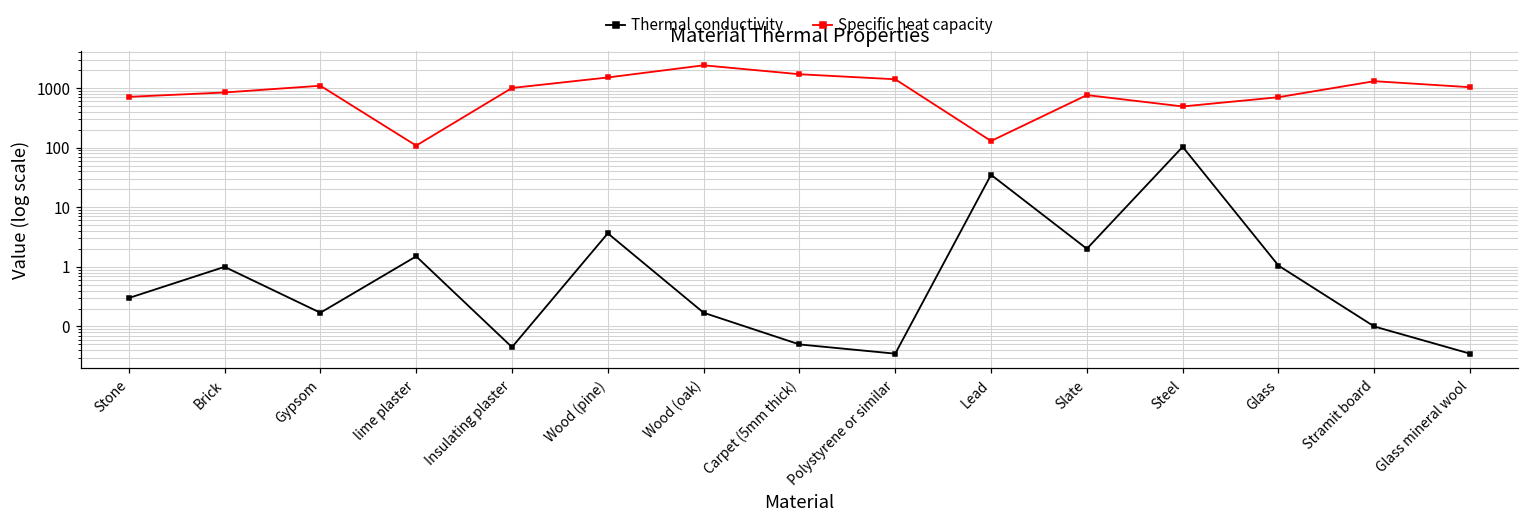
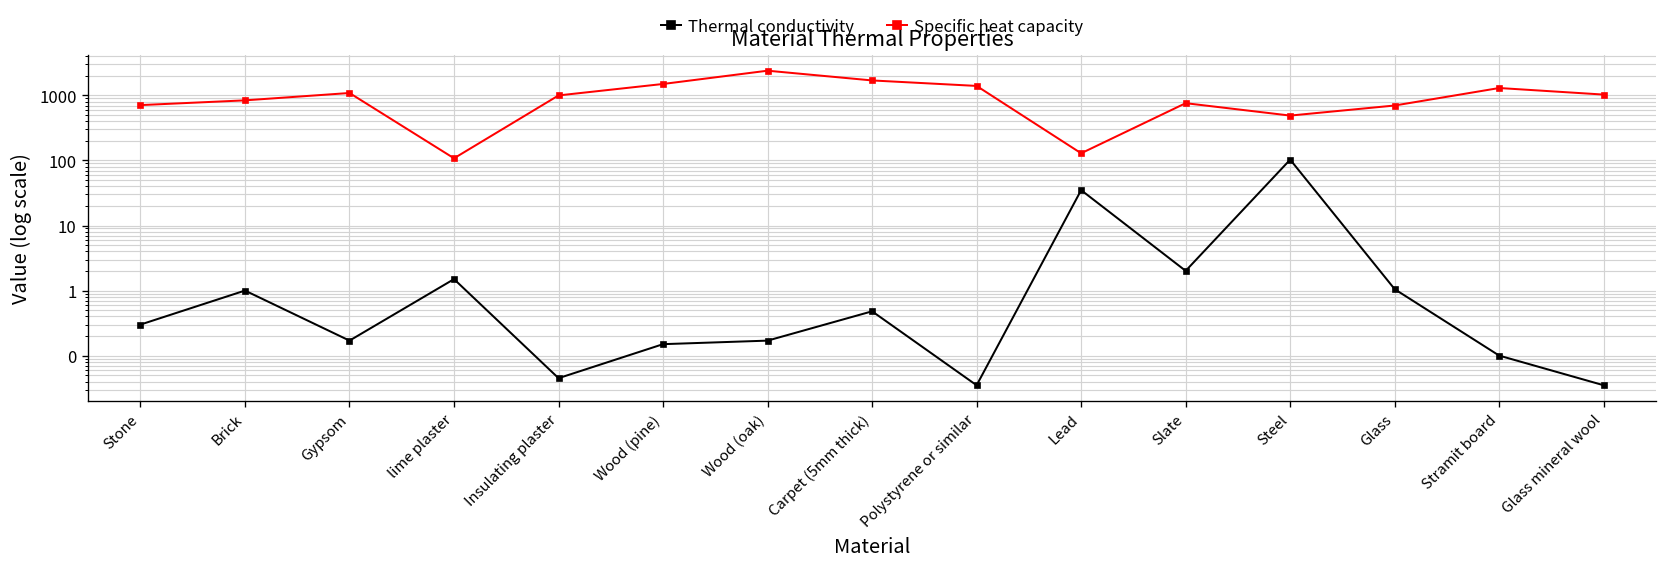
Thermal conductivity, Wood (pine): 4 -> 0.15
Thermal conductivity, Carpet (5mm thick): 0.05 -> 0.5
